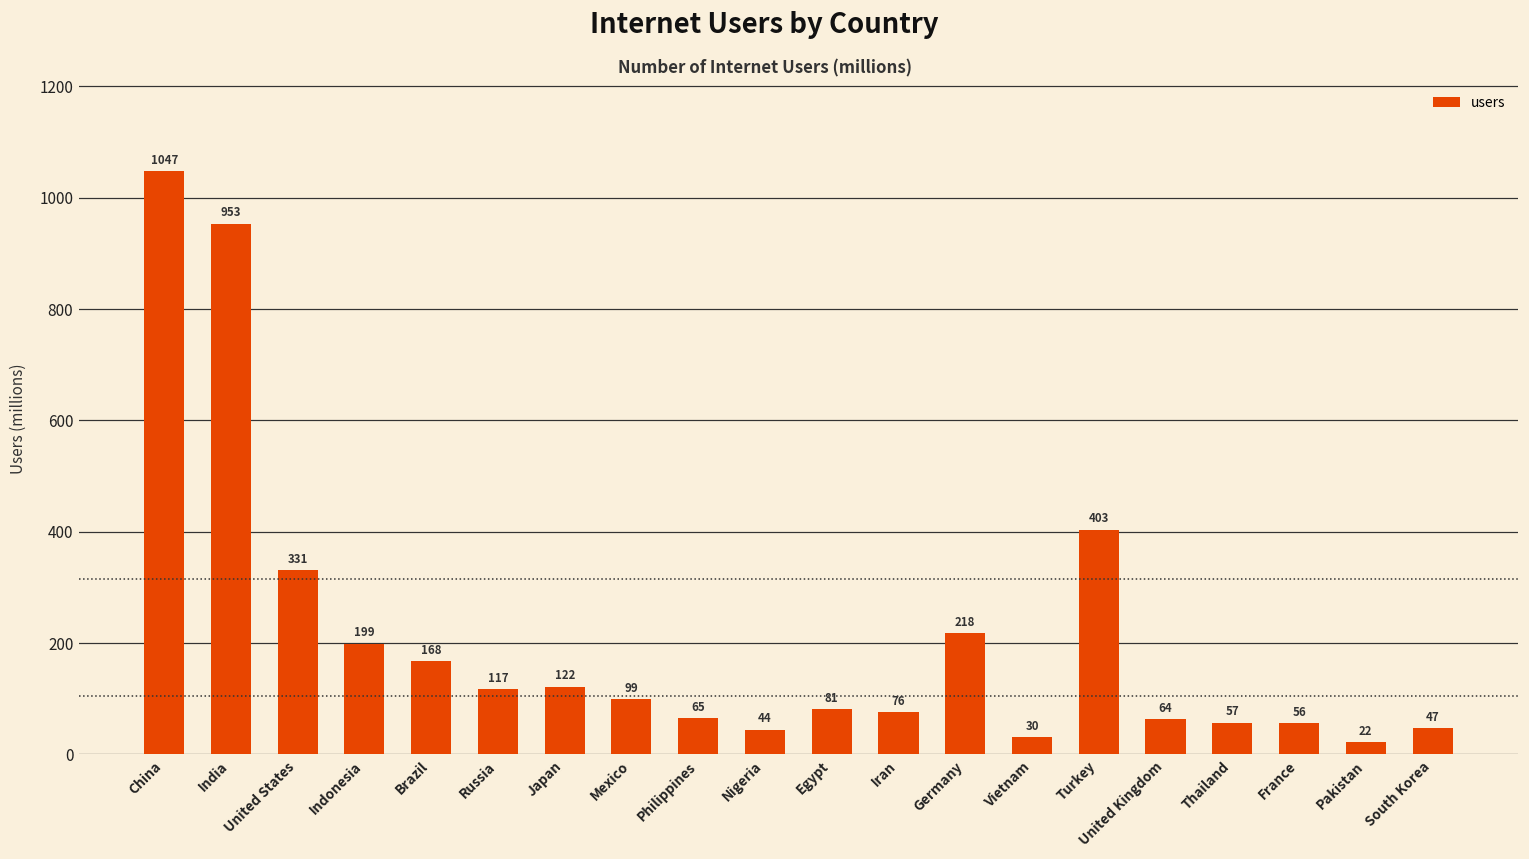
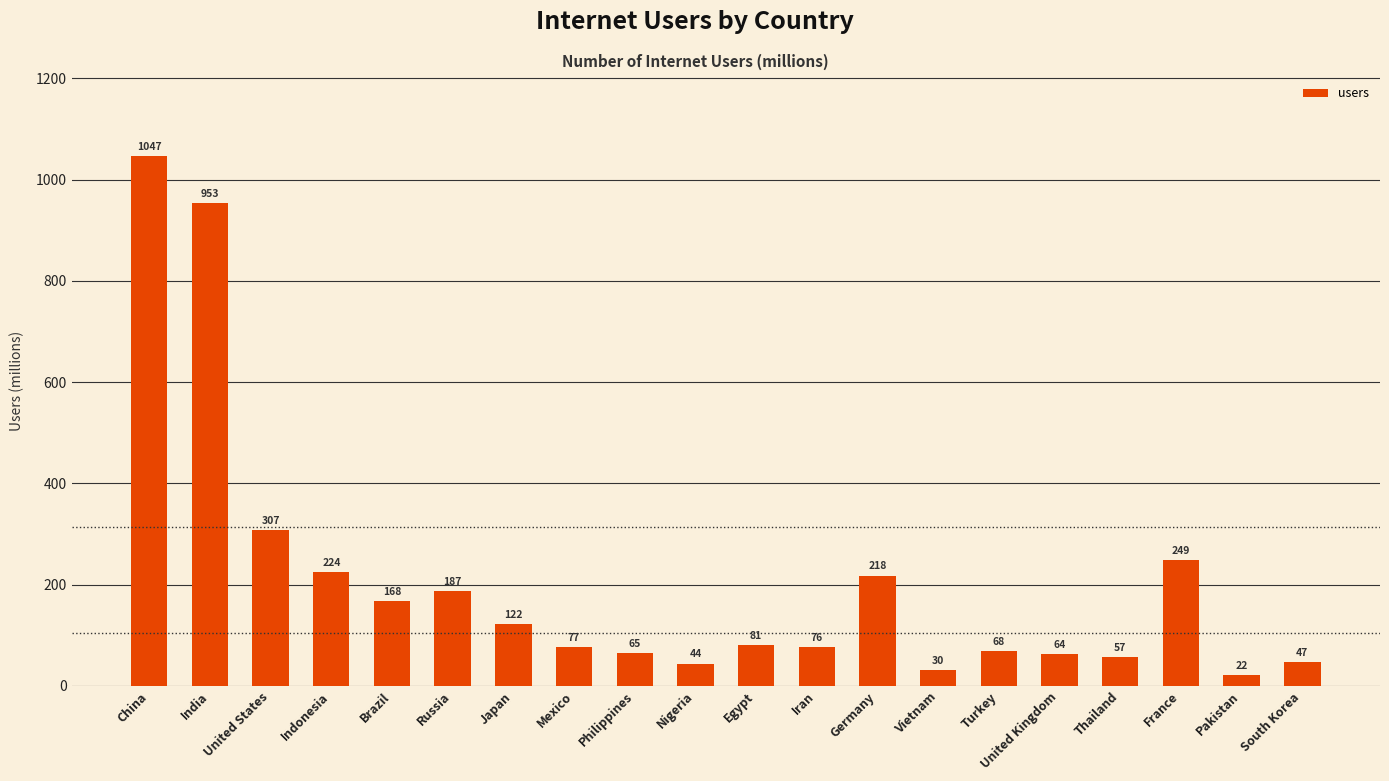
United States: 331 -> 307
Indonesia: 199 -> 224
Russia: 117 -> 187
Mexico: 99 -> 77
Turkey: 403 -> 68
France: 56 -> 249
